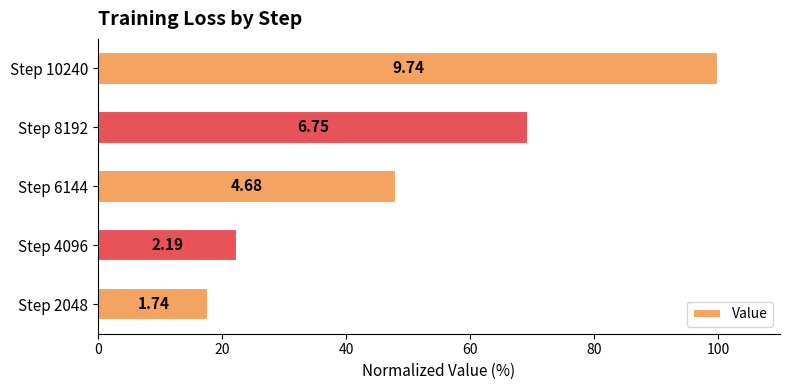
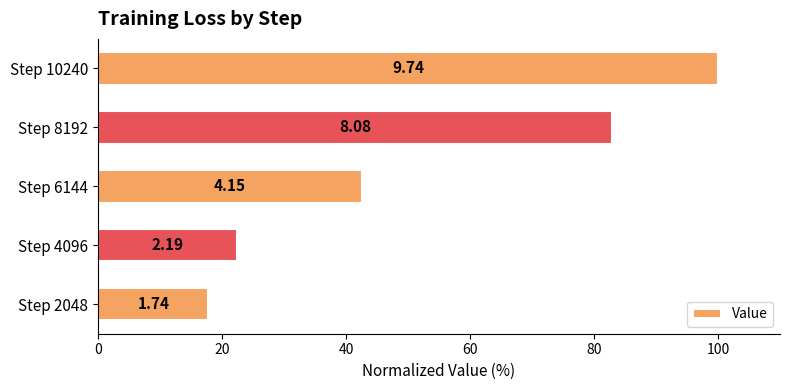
Step 8192: 6.75 -> 8.08
Step 6144: 4.68 -> 4.15
